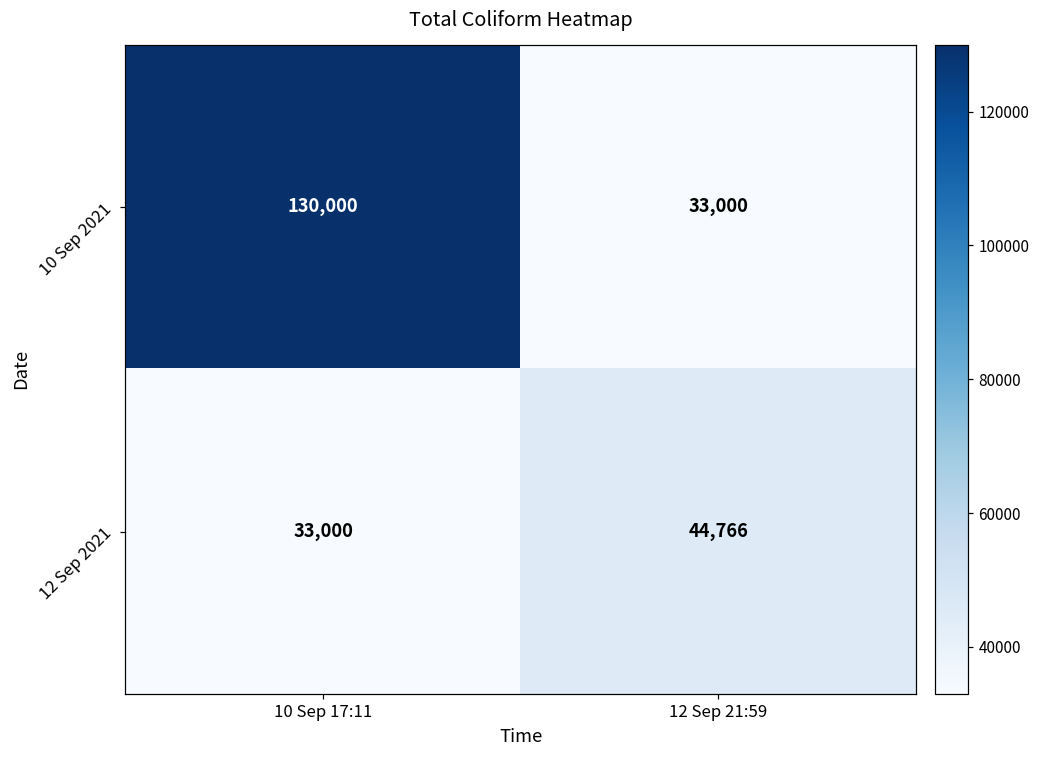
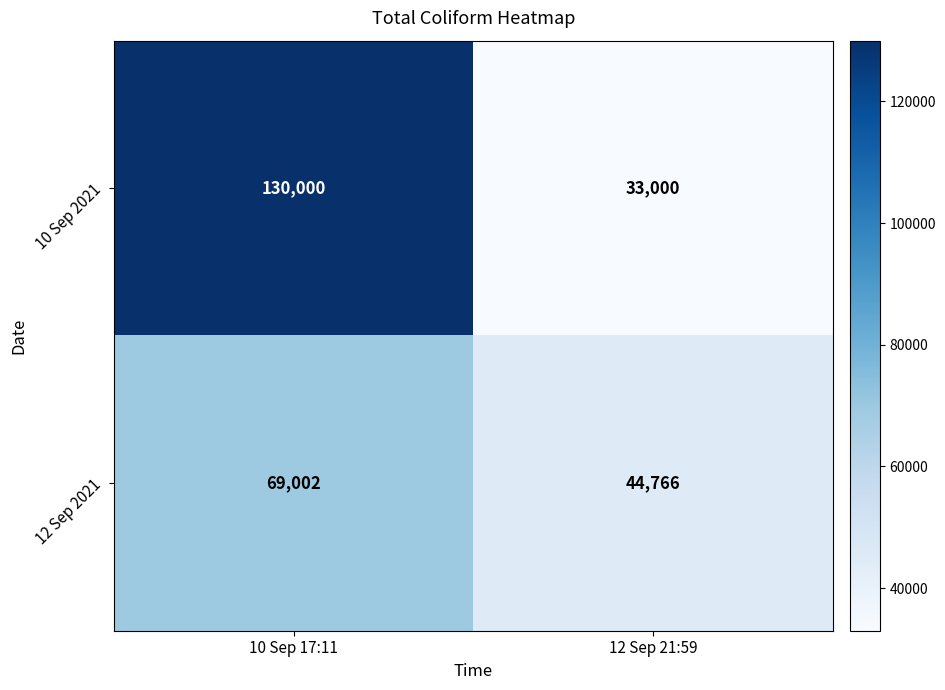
12 Sep 2021, 10 Sep 17:11: 33,000 -> 69,002
